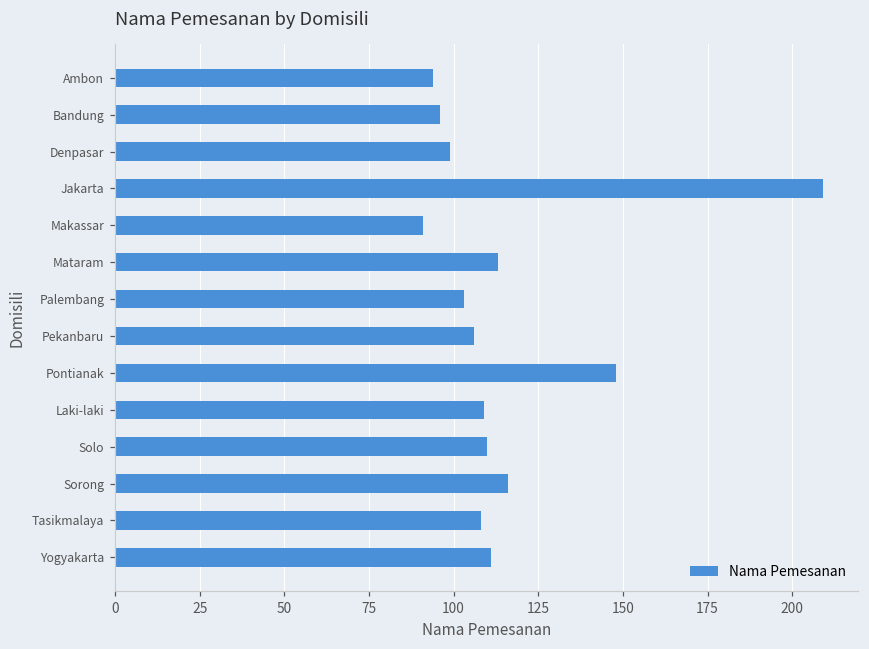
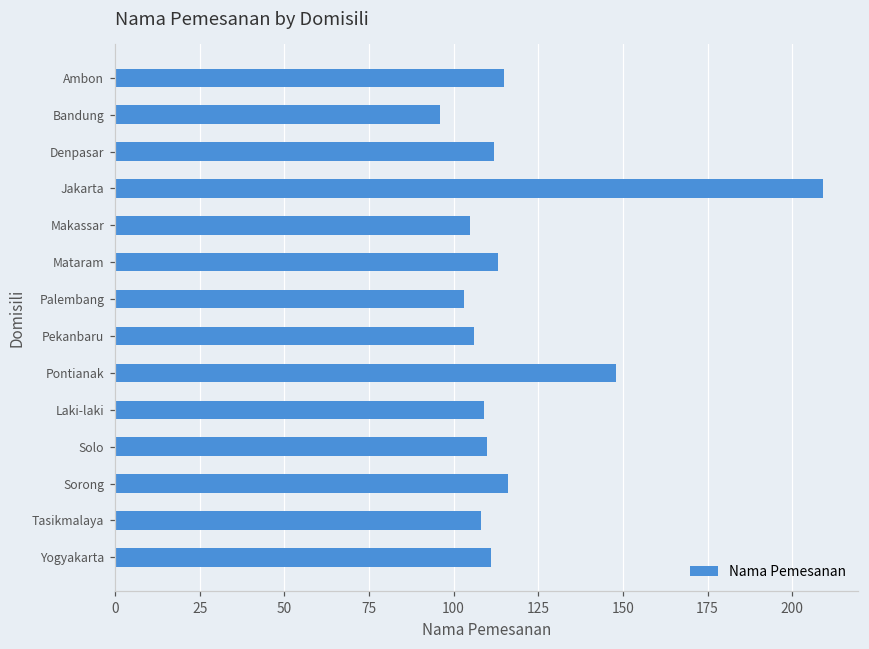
Ambon: 94 -> 115
Denpasar: 99 -> 112
Makassar: 91 -> 105
